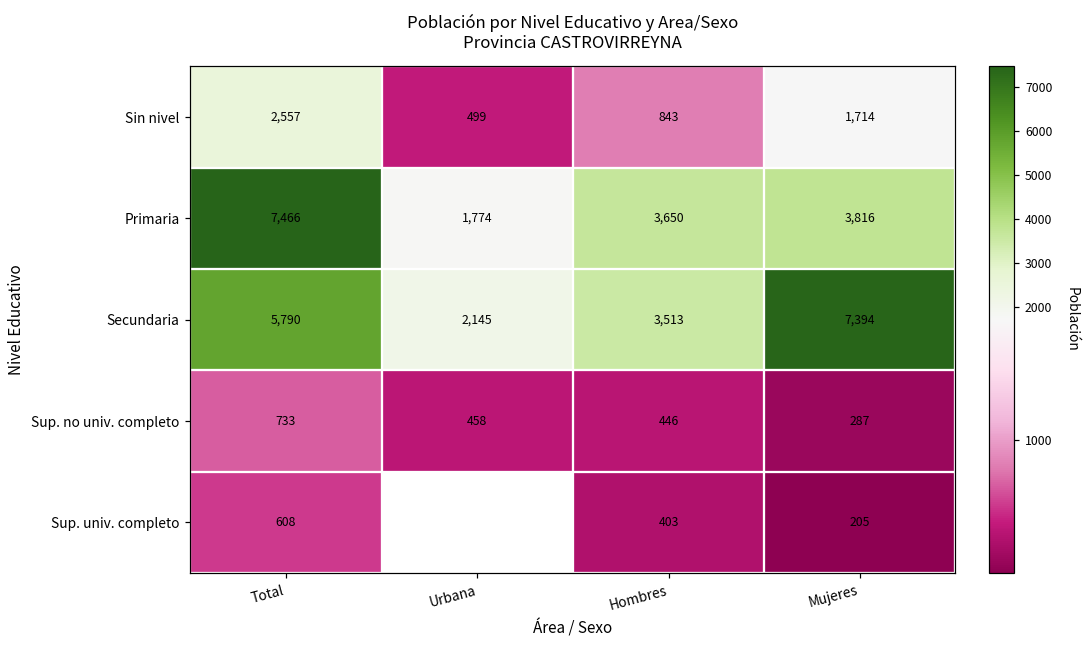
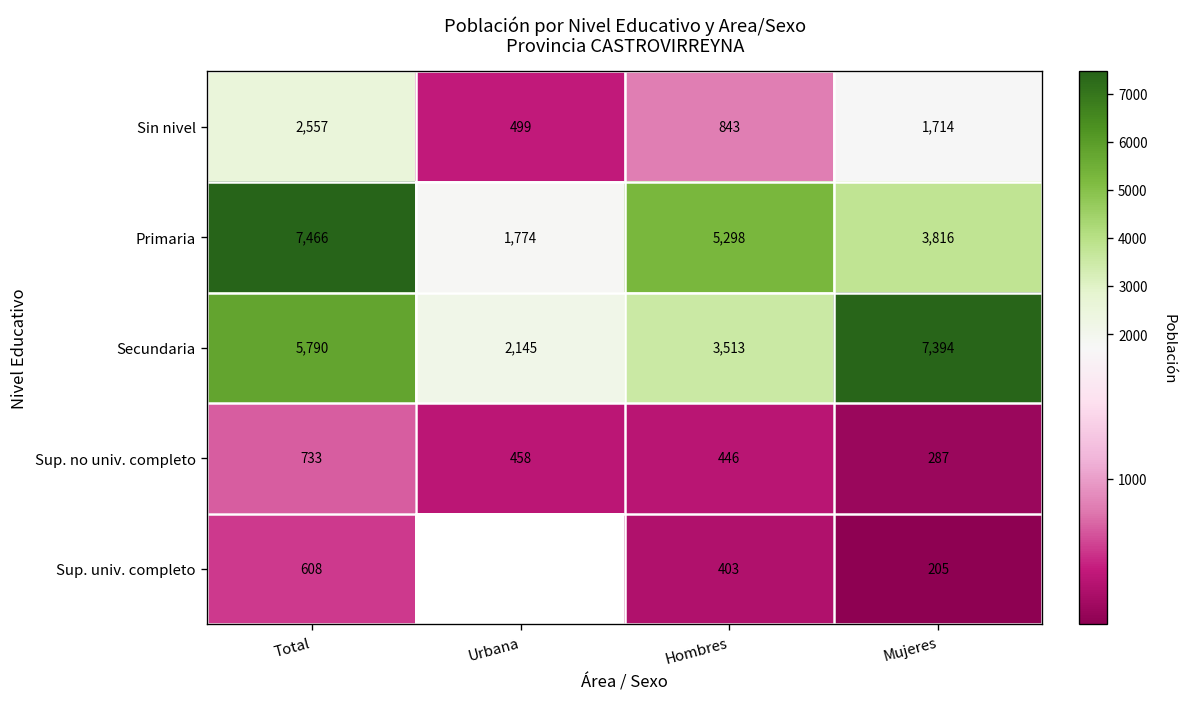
Primaria, Hombres: 3,650 -> 5,298
